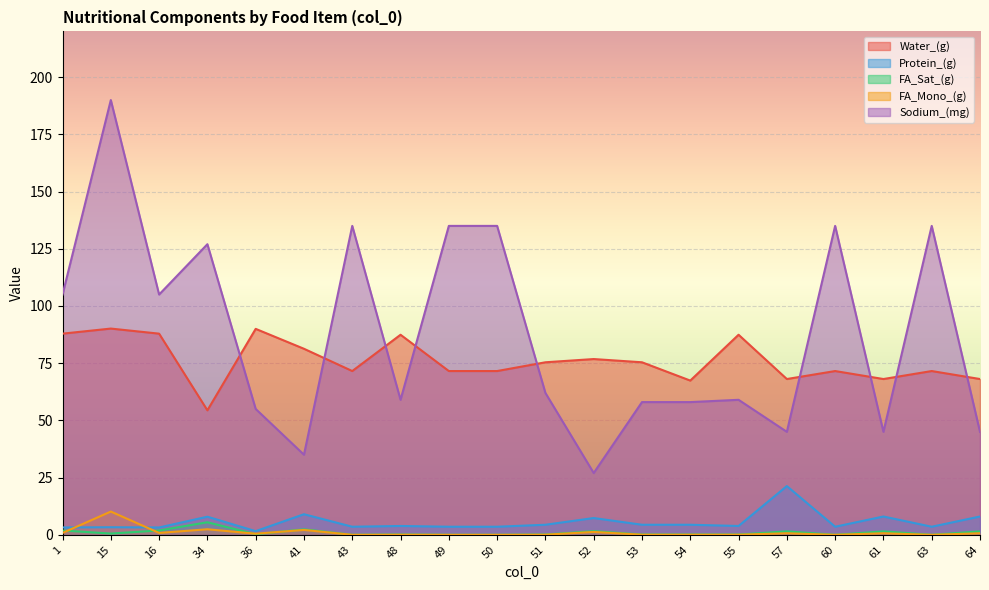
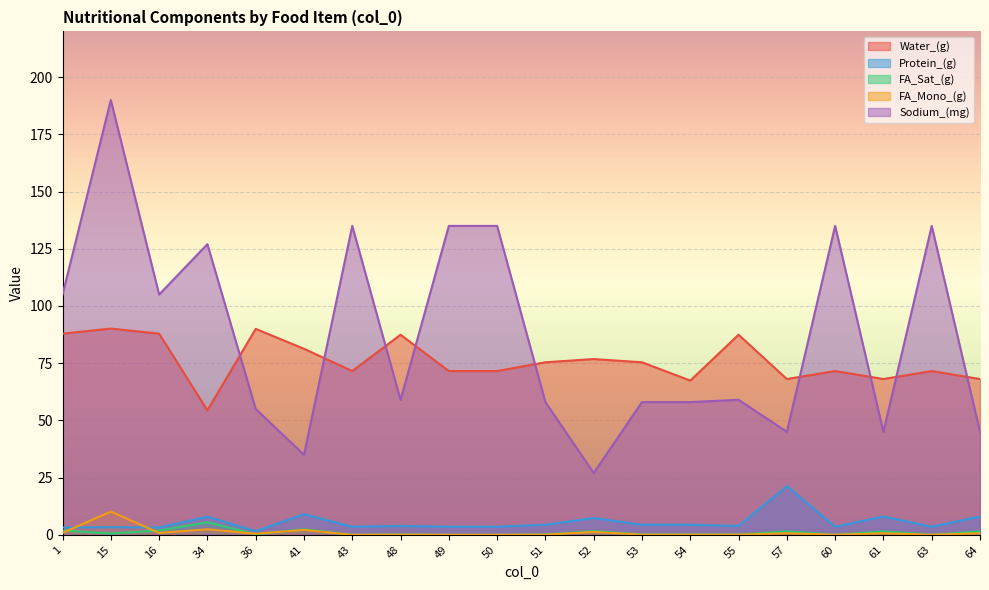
Sodium_(mg), 51: 62 -> 58
